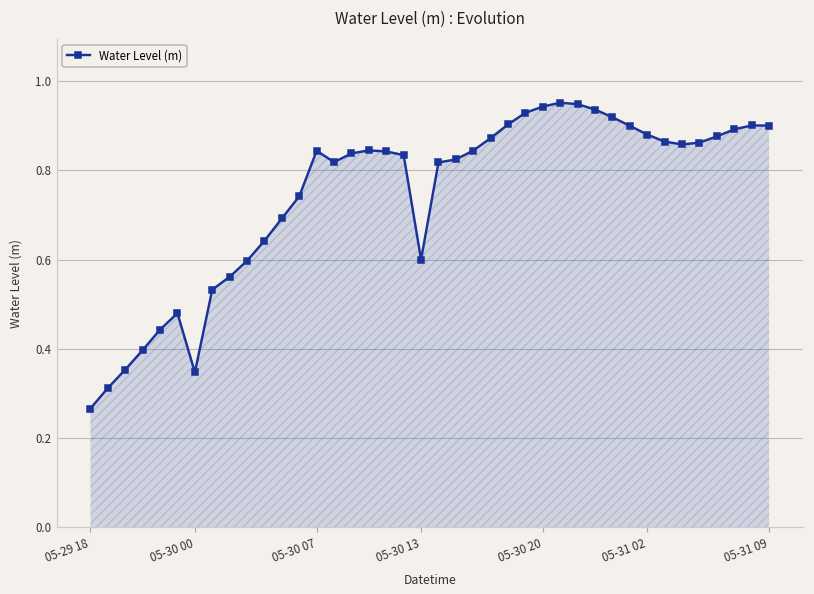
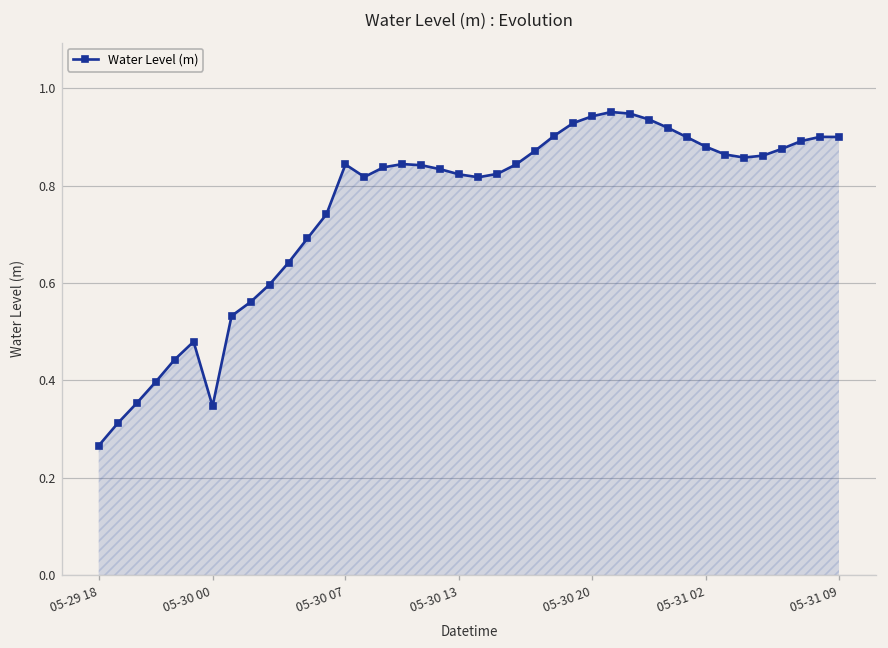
05-30 13: 0.60 -> 0.82
